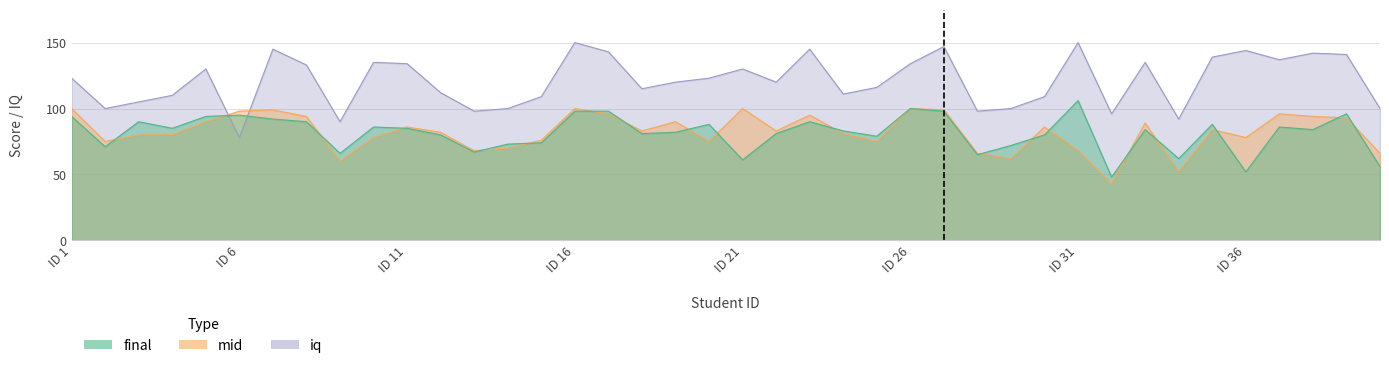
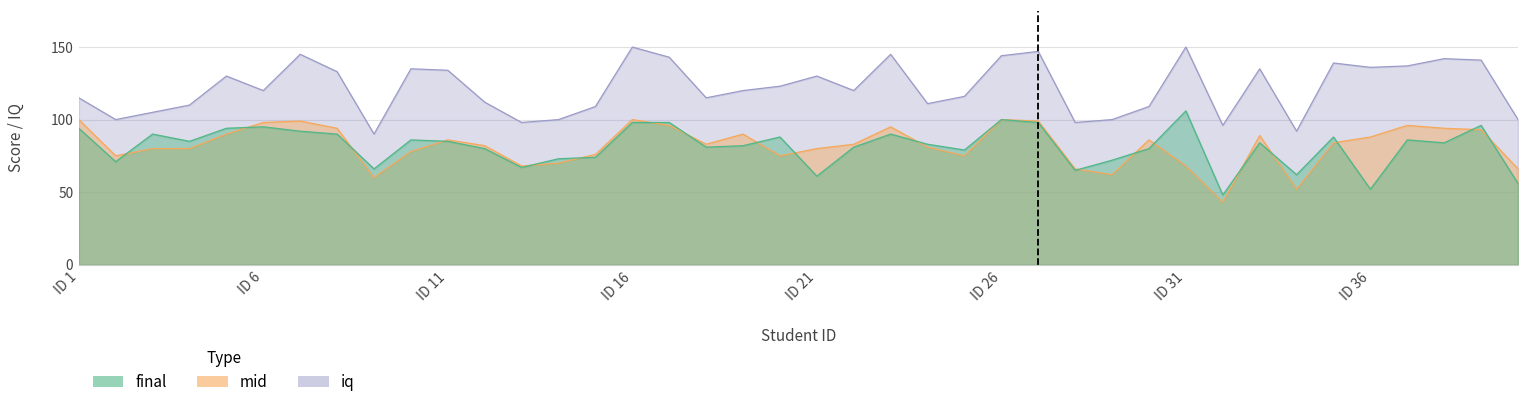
iq, ID 1: 123 -> 115
iq, ID 6: 78 -> 120
mid, ID 21: 100 -> 80
iq, ID 26: 134 -> 144
iq, ID 36: 144 -> 136
mid, ID 36: 78 -> 88
